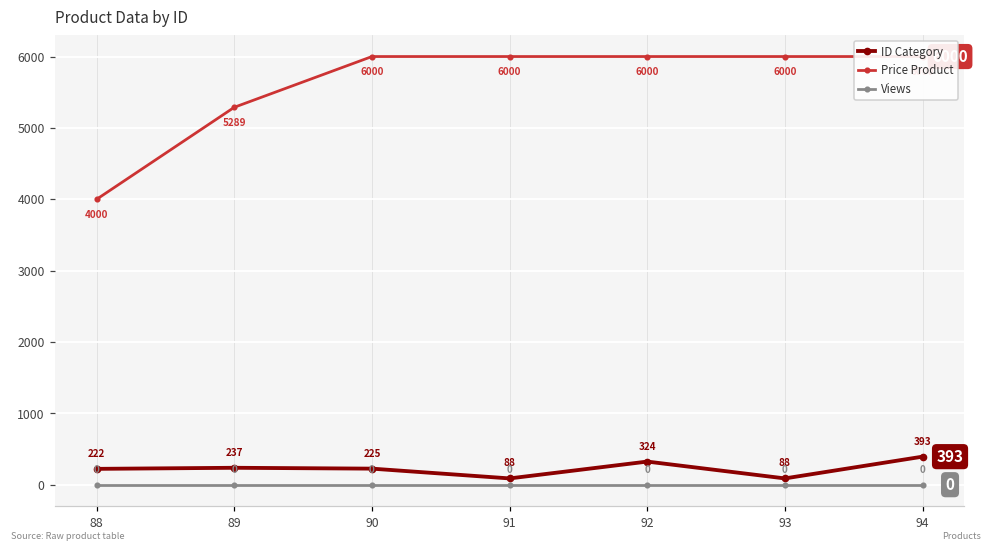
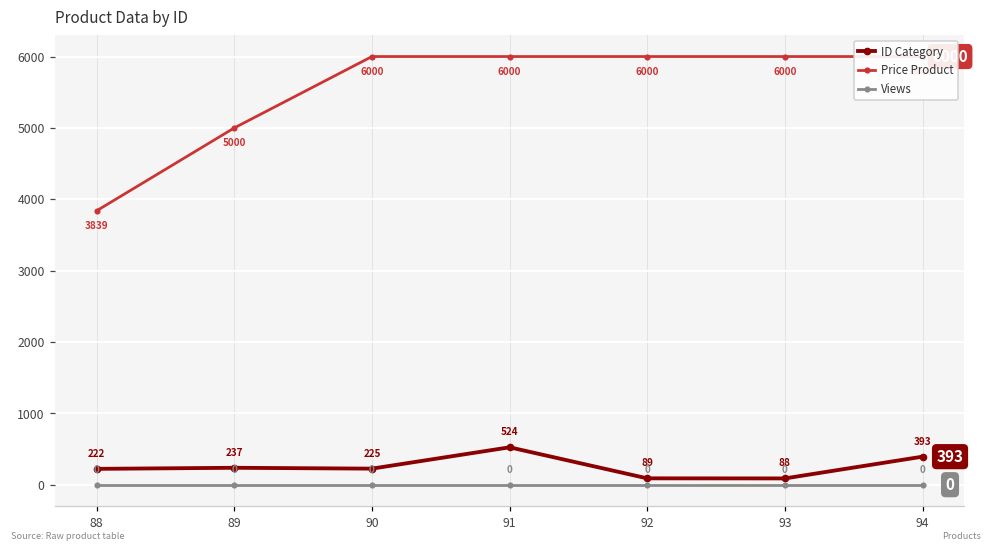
Price Product, 88: 4000 -> 3839
Price Product, 89: 5289 -> 5000
ID Category, 91: 88 -> 524
ID Category, 92: 324 -> 89
